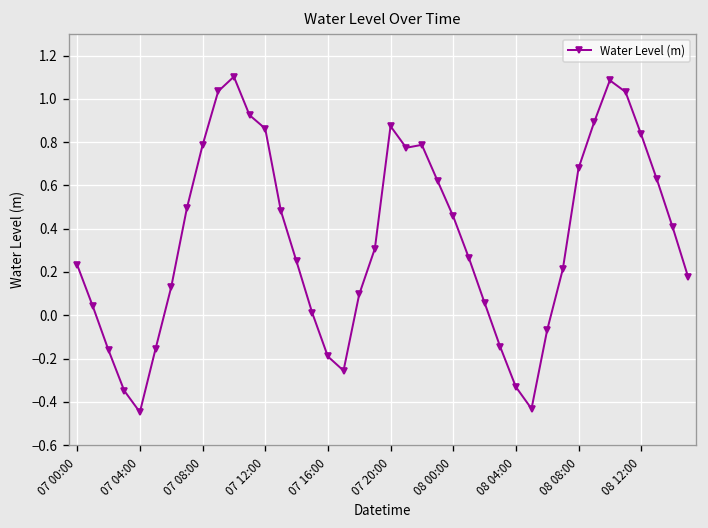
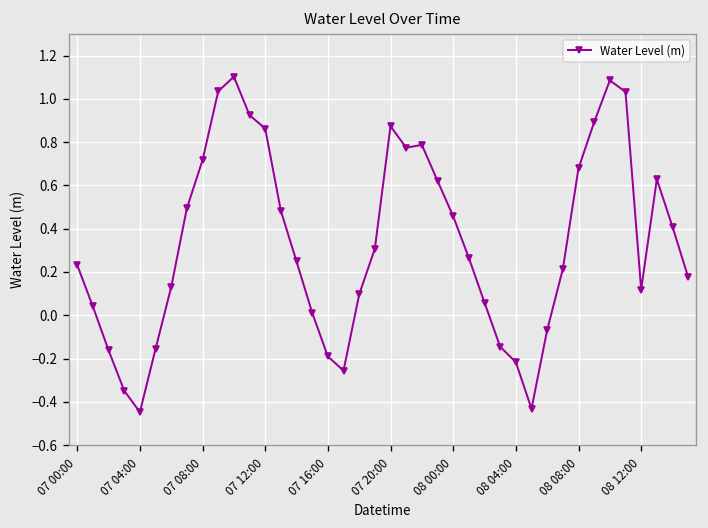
07 08:00: 0.79 -> 0.72
08 04:00: -0.33 -> -0.22
08 12:00: 0.84 -> 0.12
